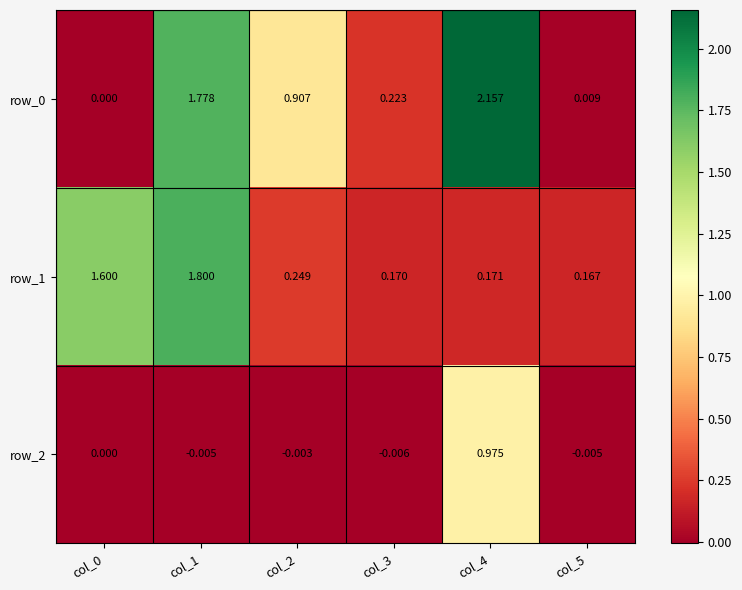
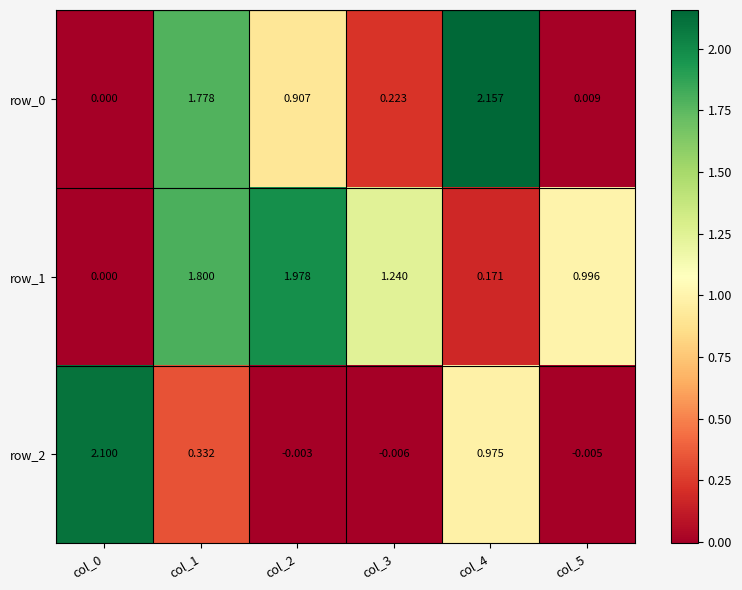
row_1, col_0: 1.600 -> 0.000
row_1, col_2: 0.249 -> 1.978
row_1, col_3: 0.170 -> 1.240
row_1, col_5: 0.167 -> 0.996
row_2, col_0: 0.000 -> 2.100
row_2, col_1: -0.005 -> 0.332
